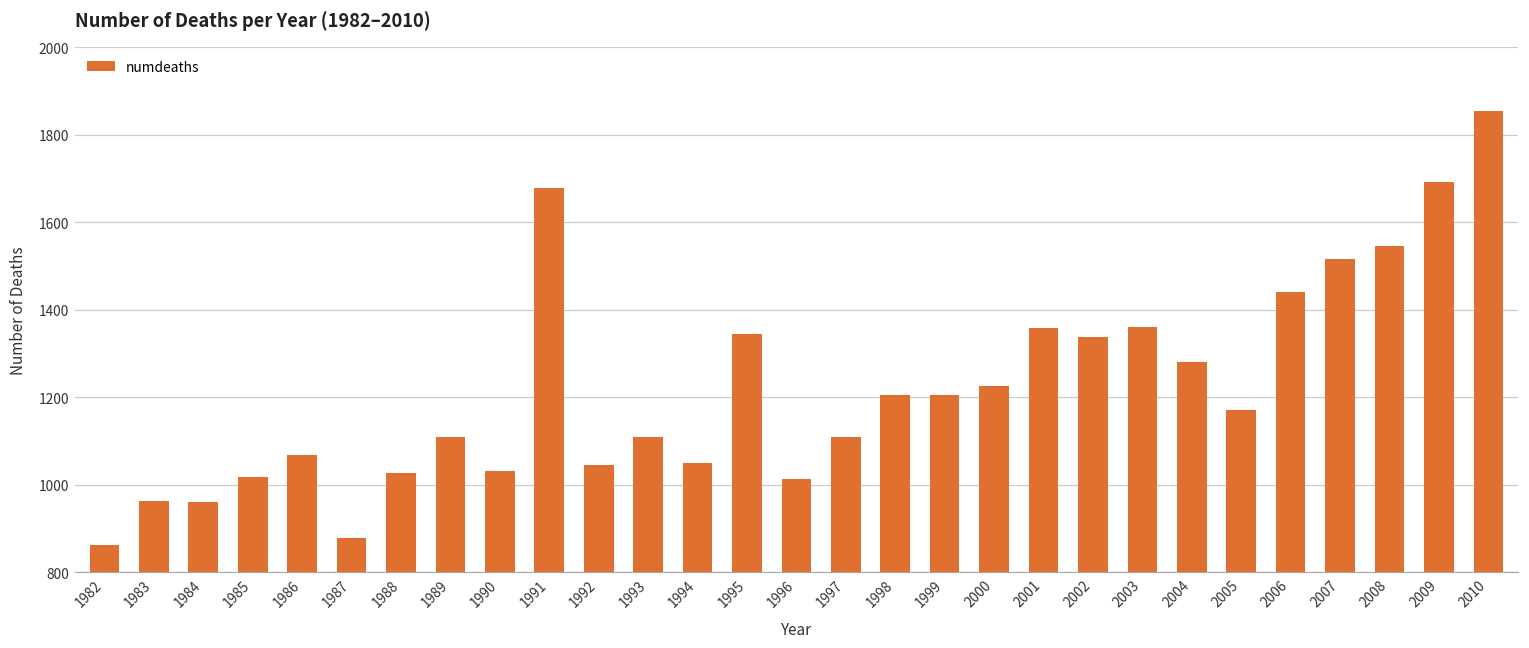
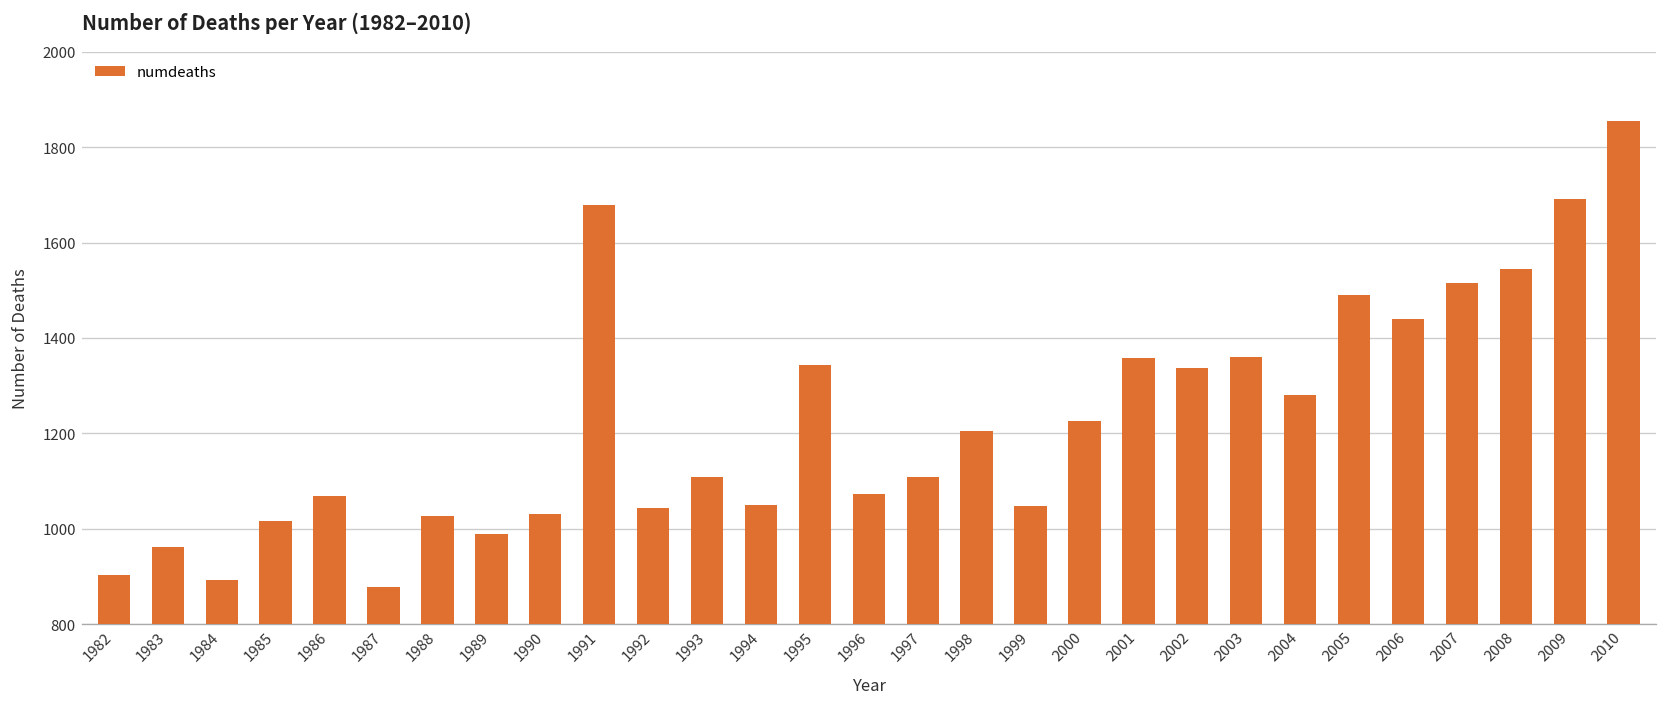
1982: 860 -> 900
1984: 960 -> 890
1989: 1110 -> 990
1996: 1010 -> 1070
1999: 1200 -> 1050
2005: 1170 -> 1490
